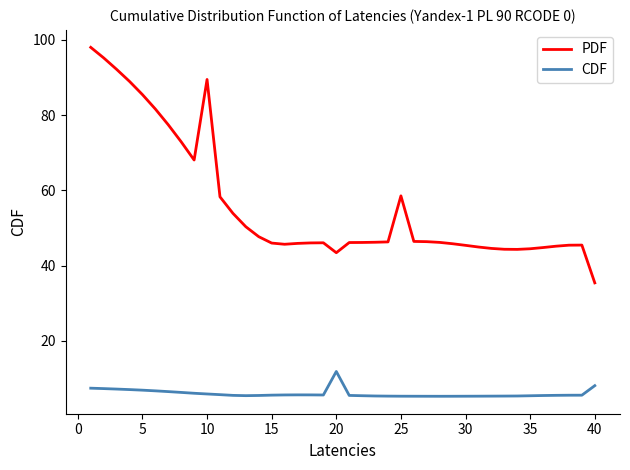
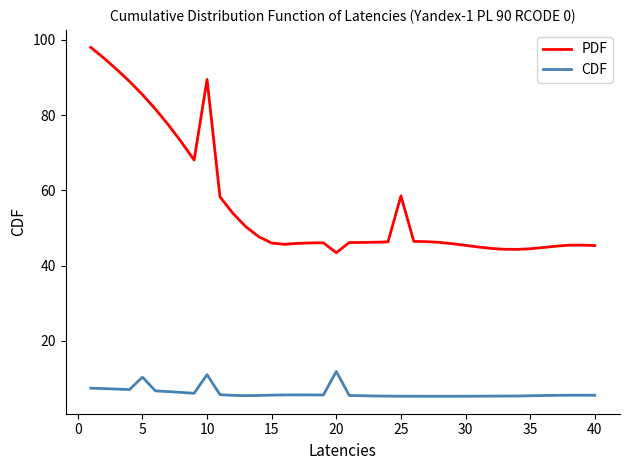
CDF, 5: 7 -> 10
CDF, 10: 6 -> 11
PDF, 40: 35 -> 45
CDF, 40: 8 -> 6
